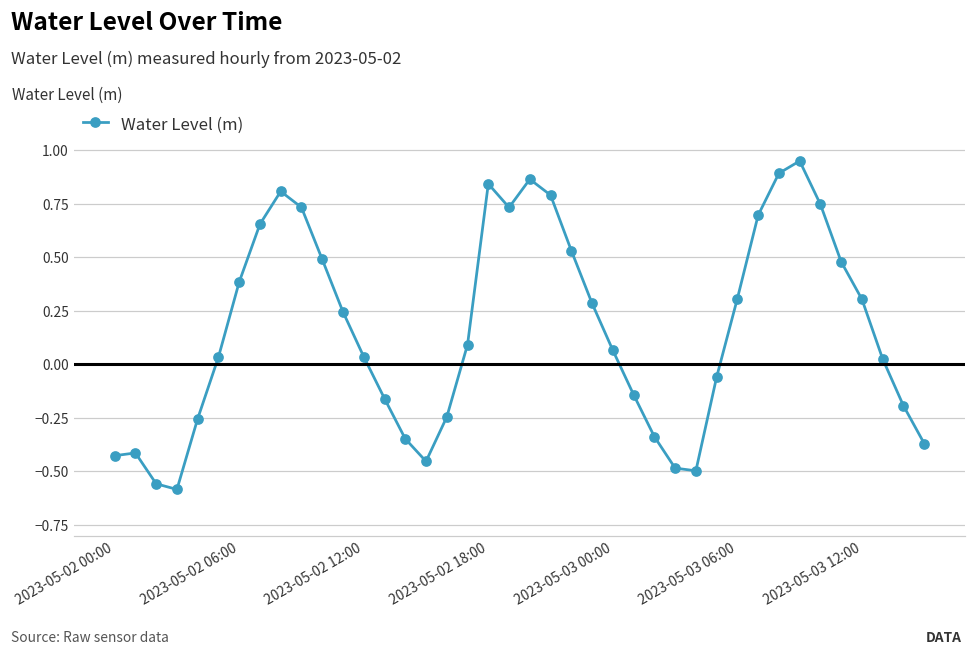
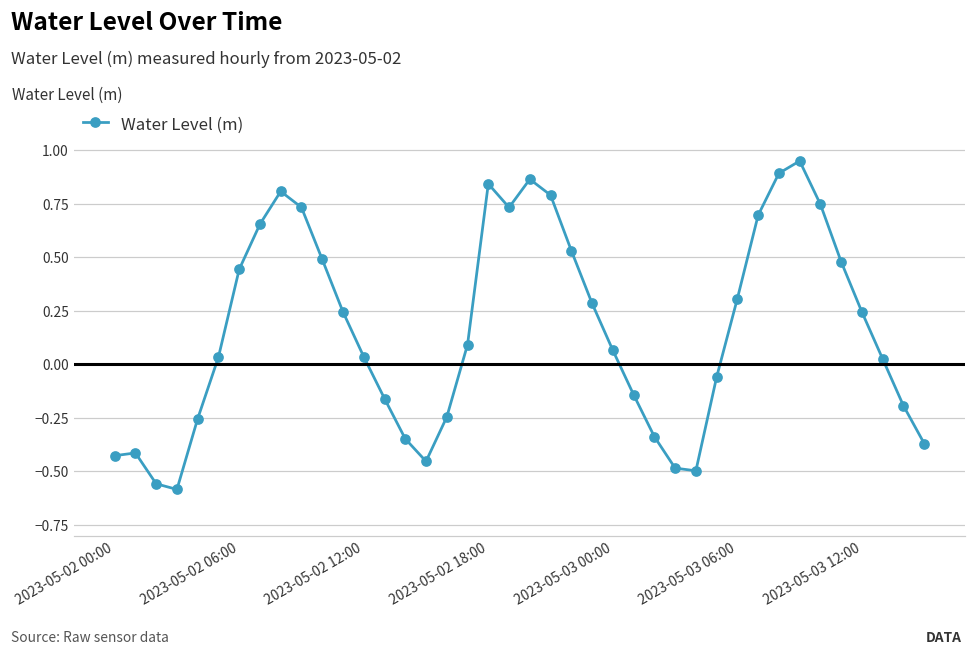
2023-05-02 06:00: 0.38 -> 0.44
2023-05-03 12:00: 0.30 -> 0.24
